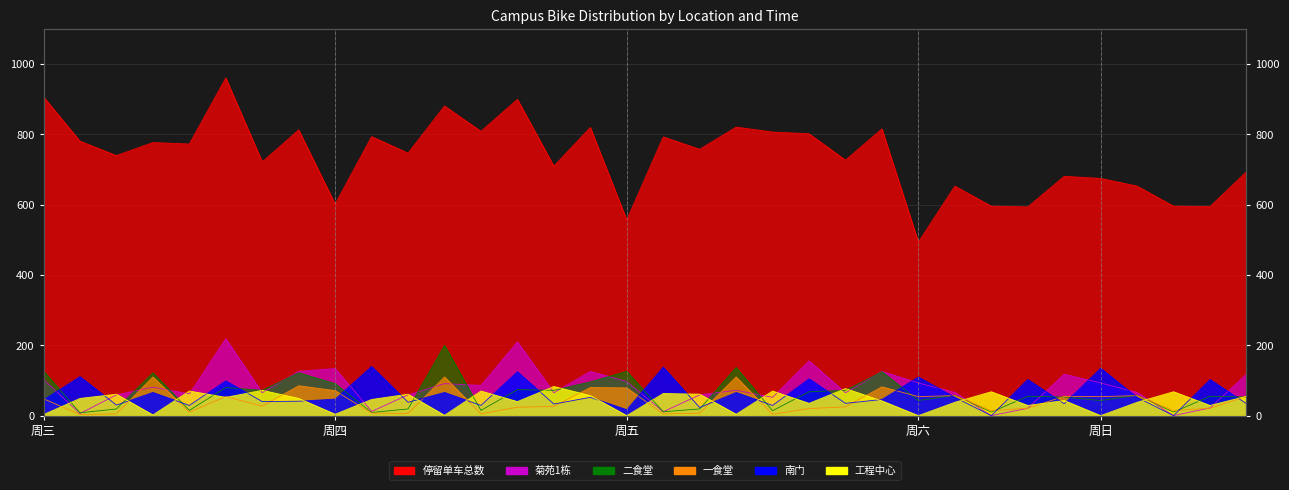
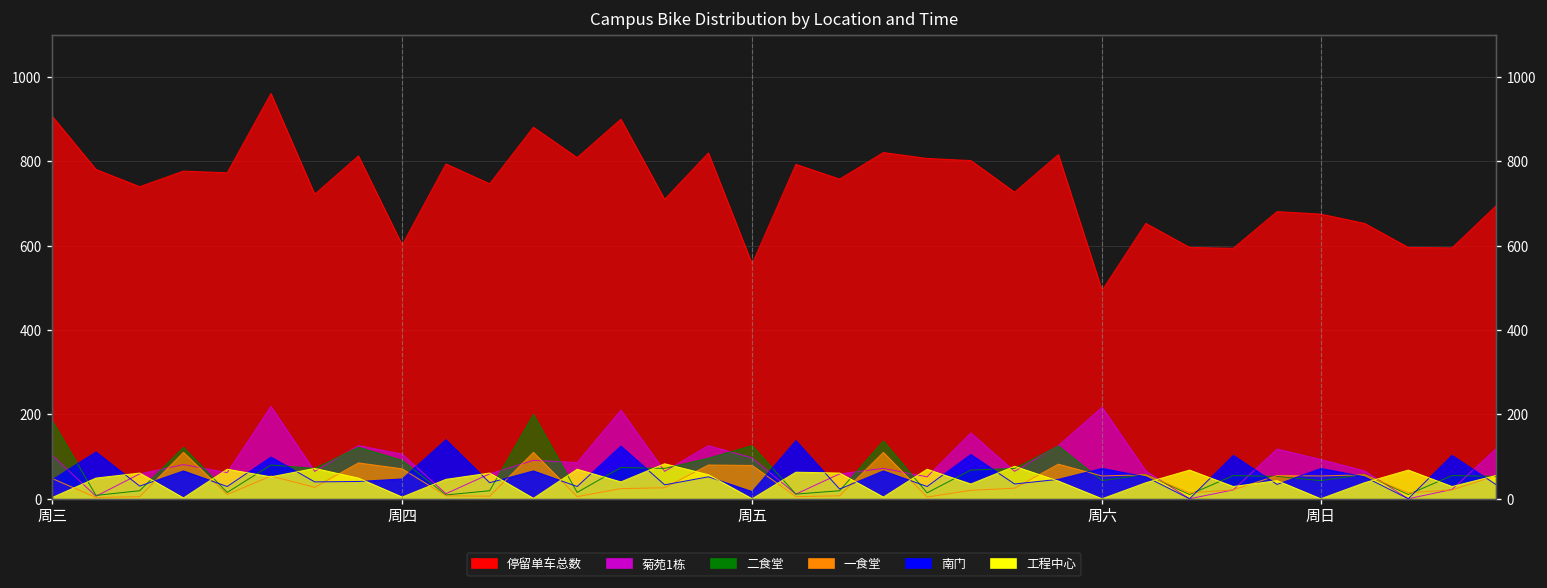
二食堂, 周三: 130 -> 190
菊苑1栋, 周四: 130 -> 110
菊苑1栋, 周六: 90 -> 220
南门, 周六: 110 -> 70
南门, 周日: 140 -> 70
